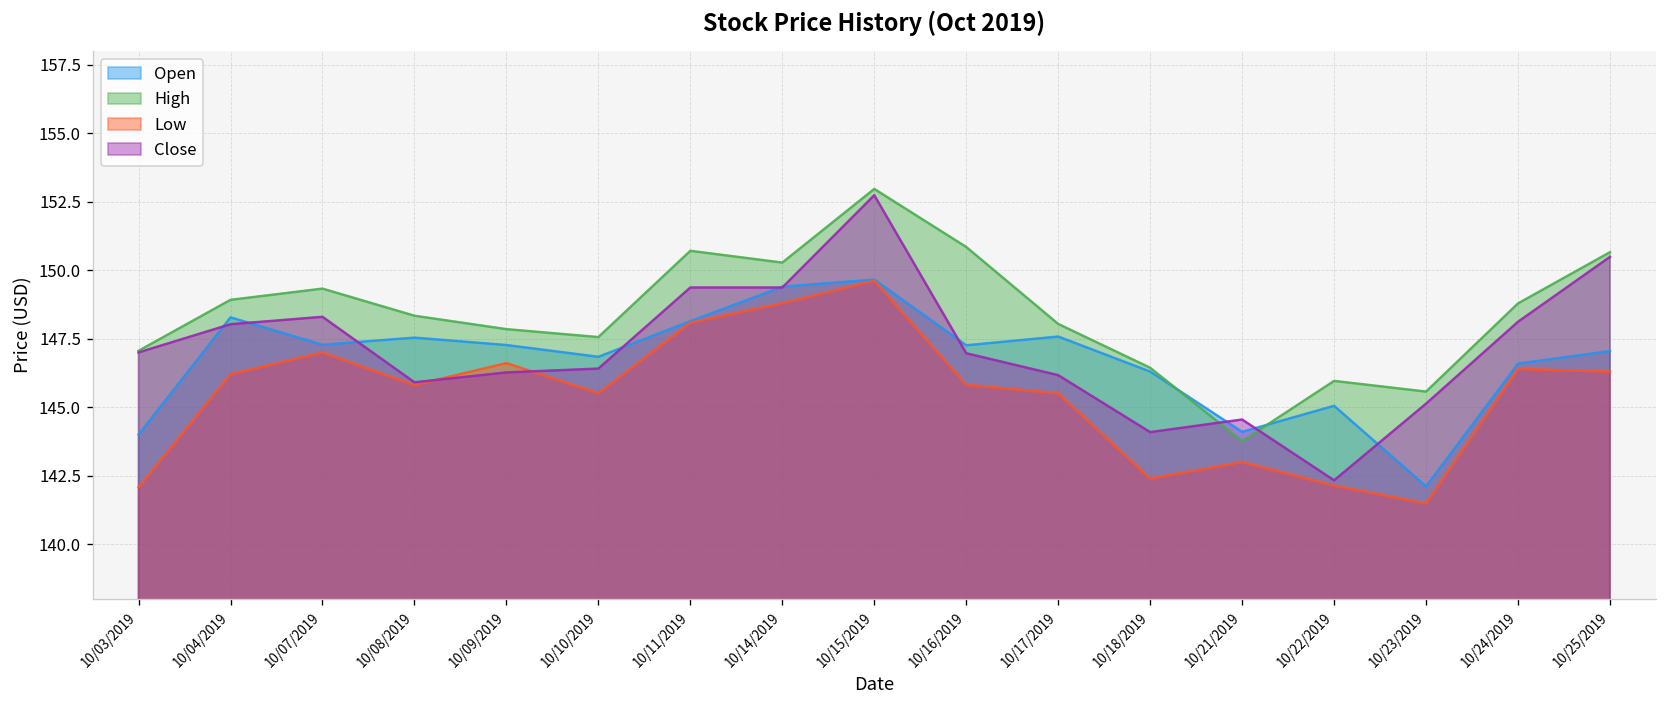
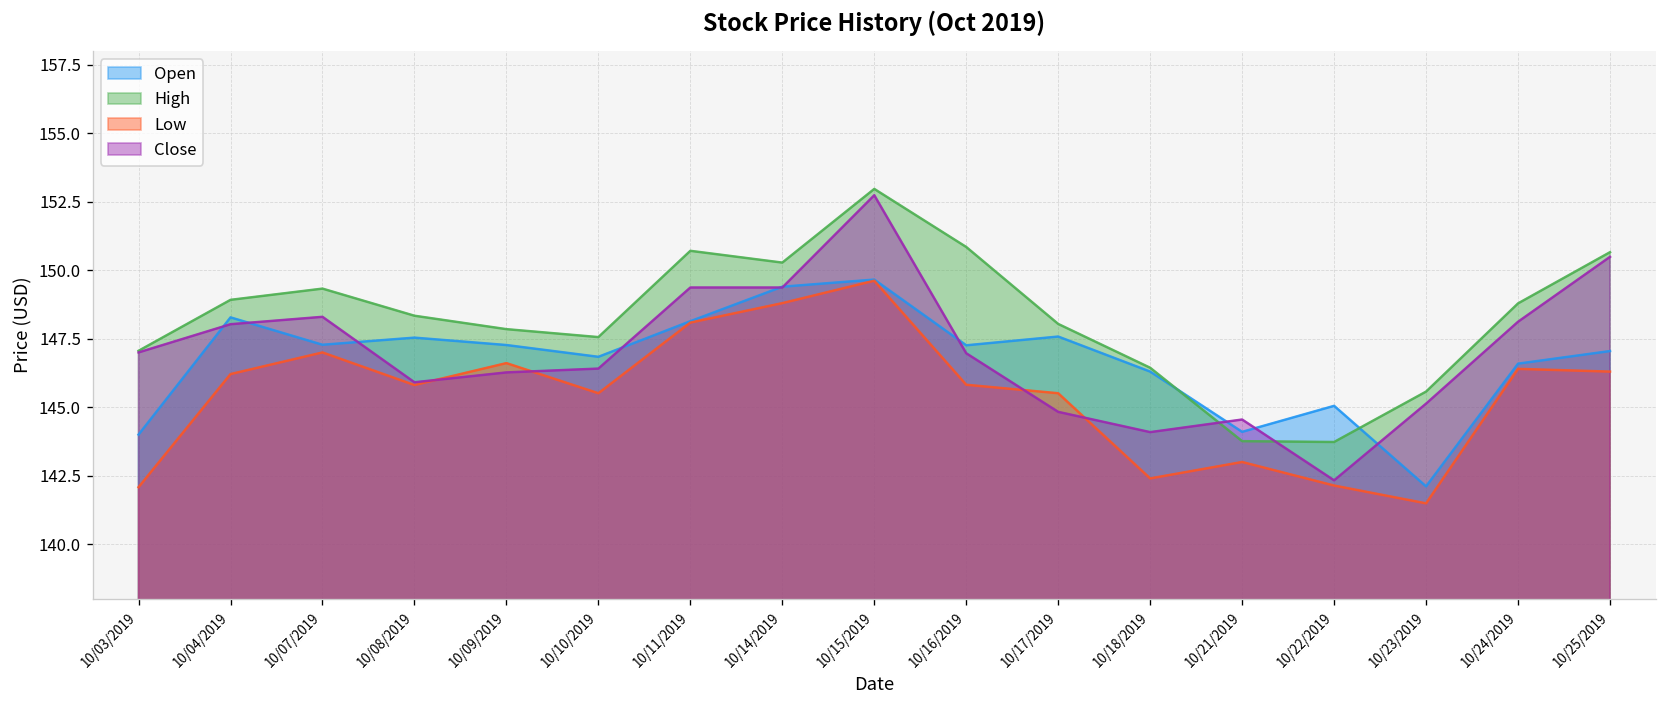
Close, 10/17/2019: 146.2 -> 144.8
High, 10/22/2019: 146.0 -> 143.7
